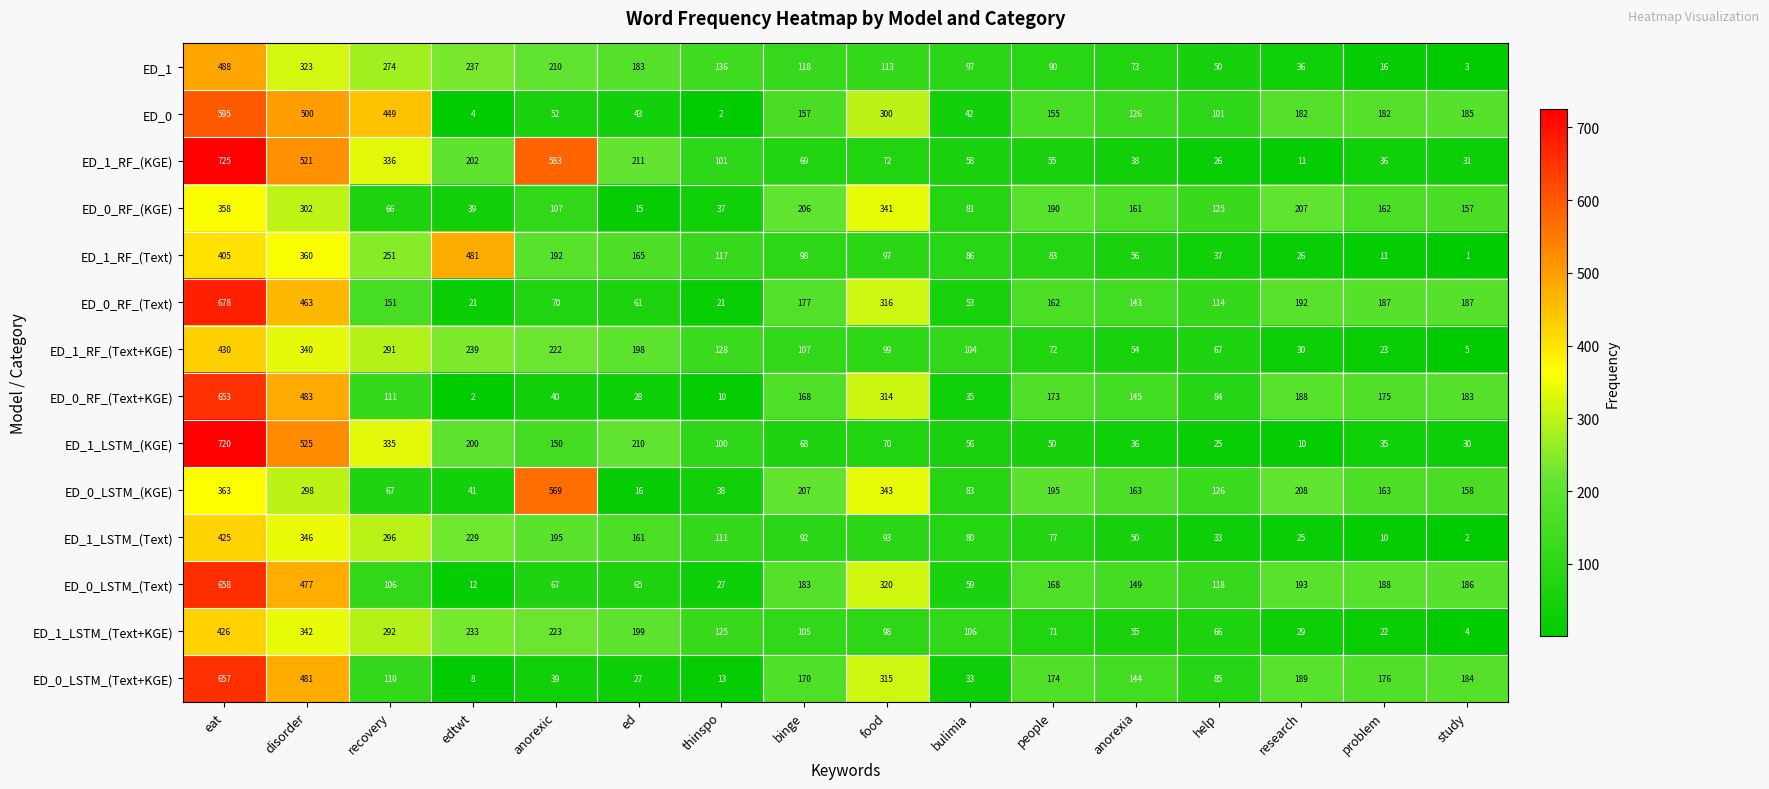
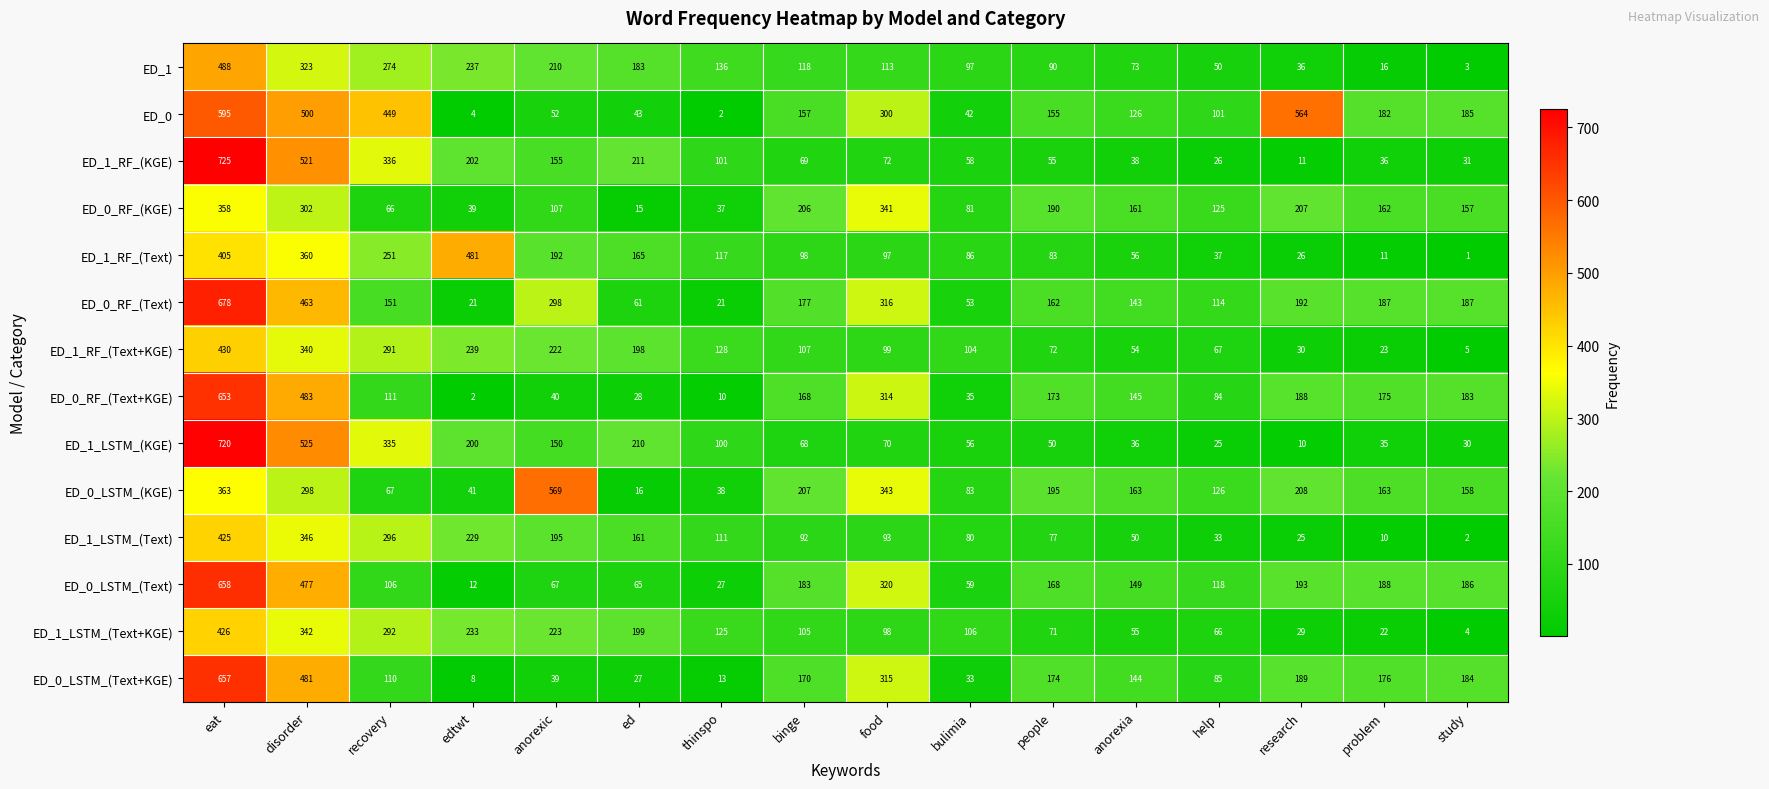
ED_0, research: 182 -> 564
ED_1_RF_(KGE), anorexic: 583 -> 155
ED_0_RF_(Text), anorexic: 70 -> 298
